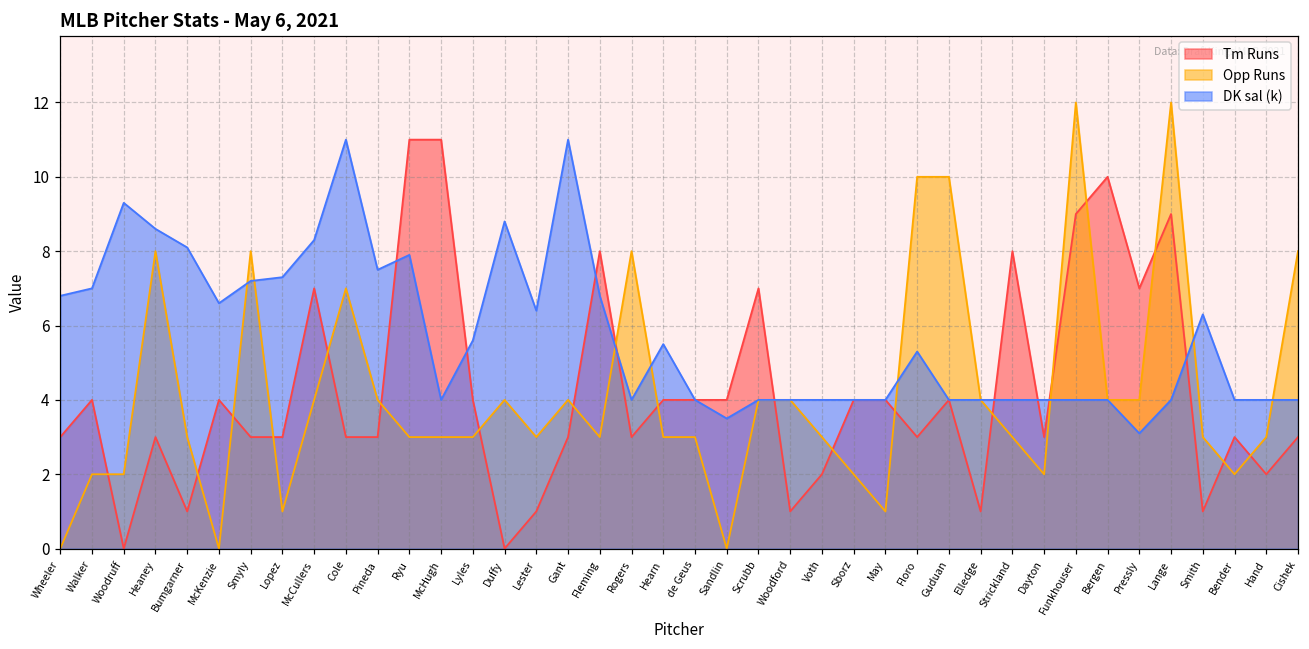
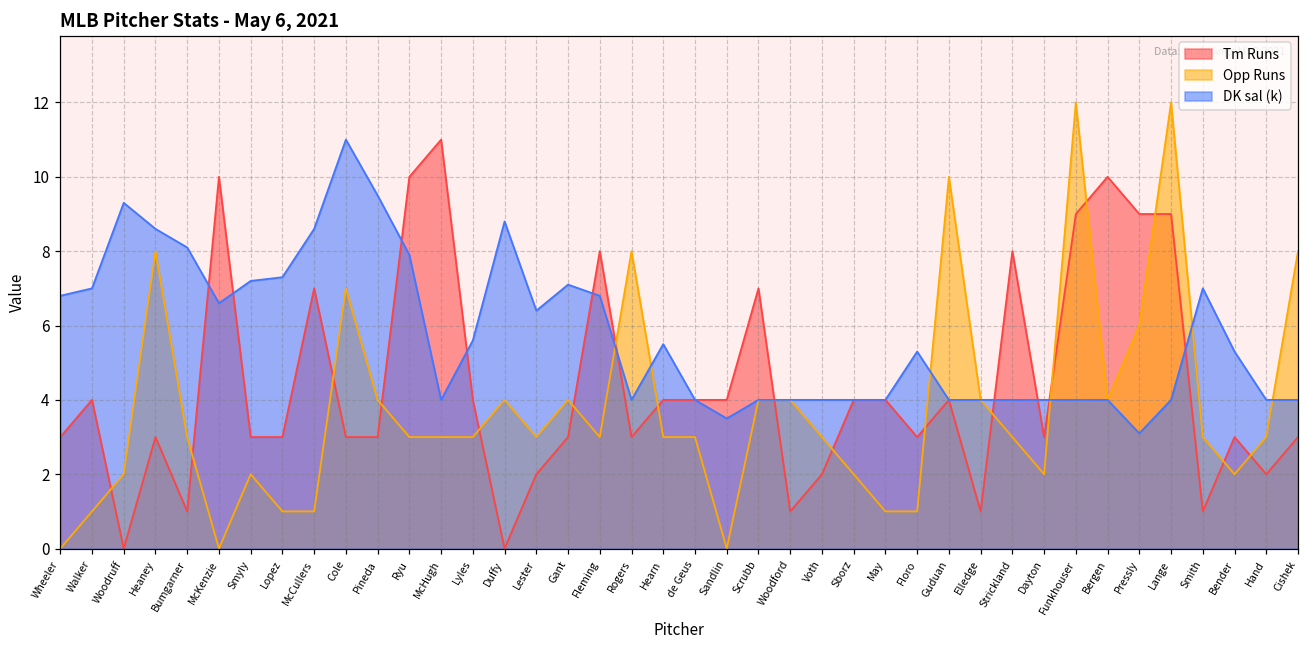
Opp Runs, Walker: 2 -> 1
Tm Runs, McKenzie: 4 -> 10
Opp Runs, Smyly: 8 -> 2
Opp Runs, McCullers: 4 -> 1
DK sal (k), McCullers: 8.3 -> 8.6
DK sal (k), Pineda: 7.5 -> 9.5
Tm Runs, Ryu: 11 -> 10
Tm Runs, Lester: 1 -> 2
DK sal (k), Gant: 11.0 -> 7.1
Opp Runs, Floro: 10 -> 1
Tm Runs, Pressly: 7 -> 9
Opp Runs, Pressly: 4 -> 6
DK sal (k), Smith: 6.3 -> 7.0
DK sal (k), Bender: 4.0 -> 5.3
